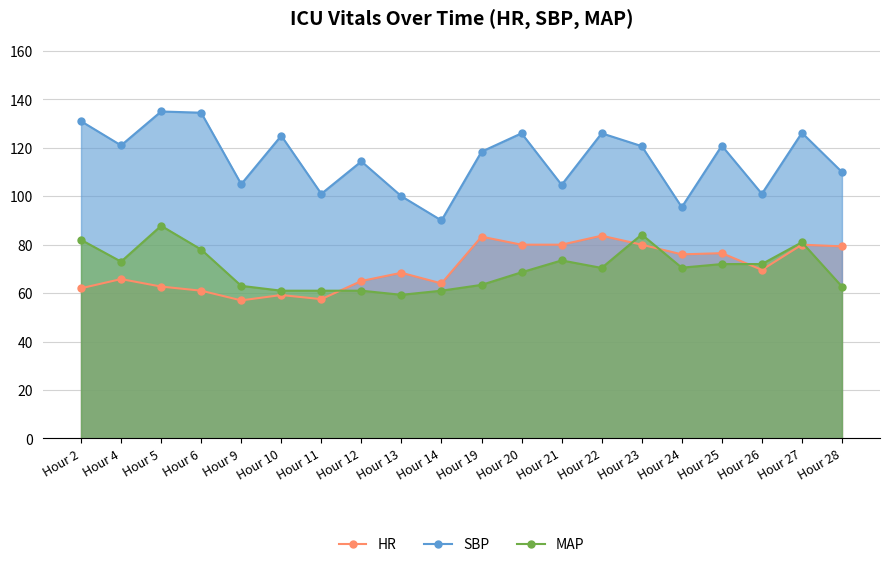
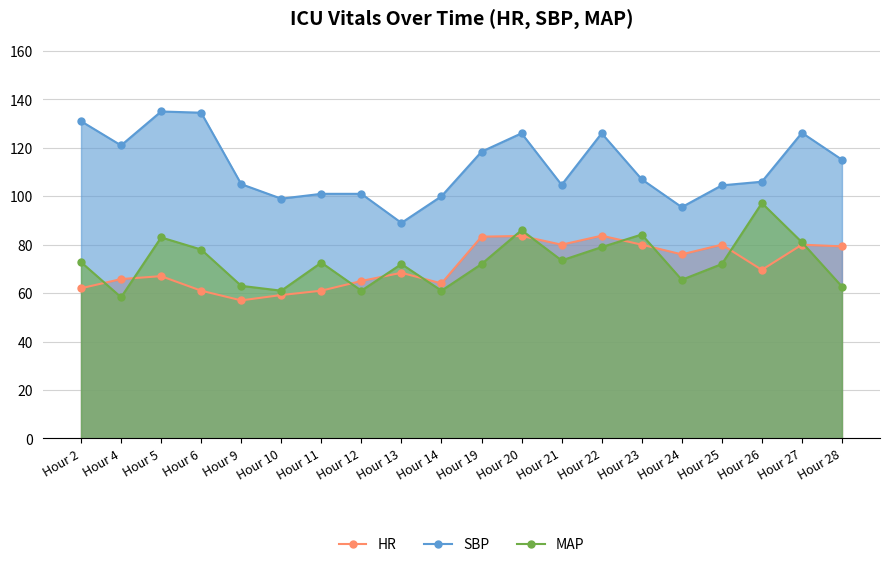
MAP, Hour 2: 82 -> 73
MAP, Hour 4: 73 -> 58
HR, Hour 5: 63 -> 67
MAP, Hour 5: 88 -> 83
SBP, Hour 10: 125 -> 99
HR, Hour 11: 58 -> 61
MAP, Hour 11: 61 -> 73
SBP, Hour 12: 114 -> 101
SBP, Hour 13: 100 -> 89
MAP, Hour 13: 59 -> 72
SBP, Hour 14: 90 -> 100
MAP, Hour 19: 63 -> 72
HR, Hour 20: 80 -> 84
MAP, Hour 20: 69 -> 86
MAP, Hour 22: 70 -> 79
SBP, Hour 23: 121 -> 107
MAP, Hour 24: 71 -> 66
HR, Hour 25: 77 -> 80
SBP, Hour 25: 121 -> 105
SBP, Hour 26: 101 -> 106
MAP, Hour 26: 72 -> 97
SBP, Hour 28: 110 -> 115
